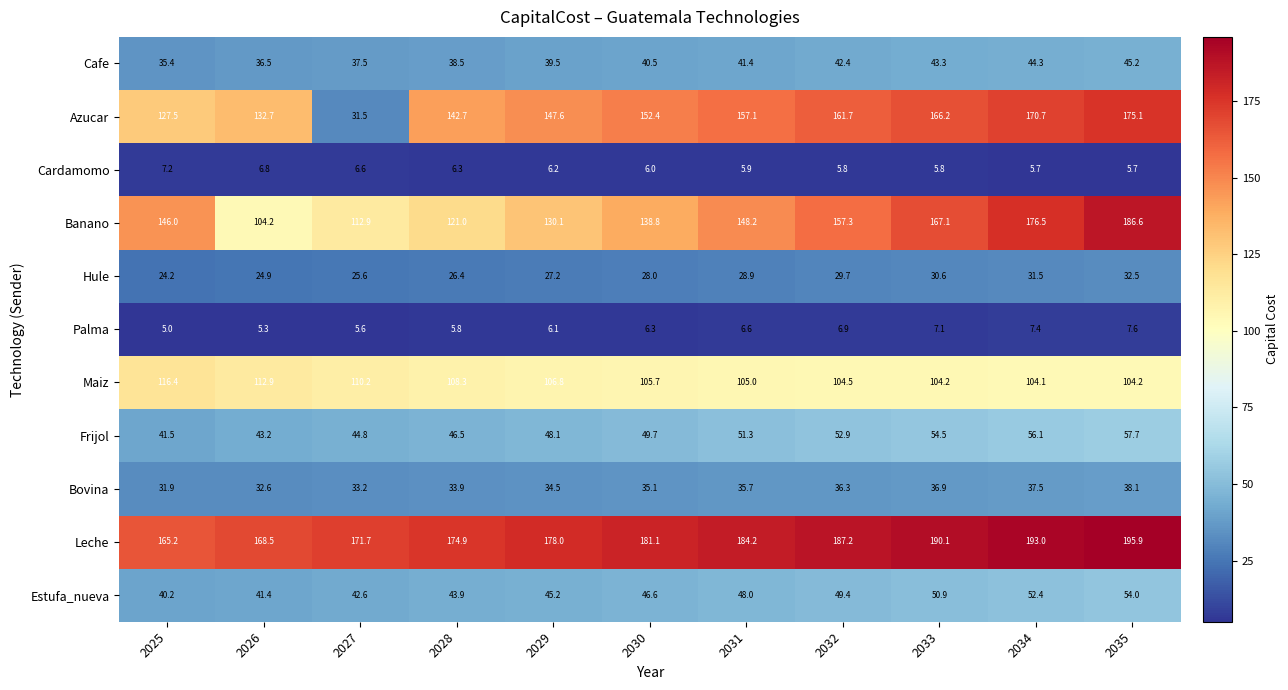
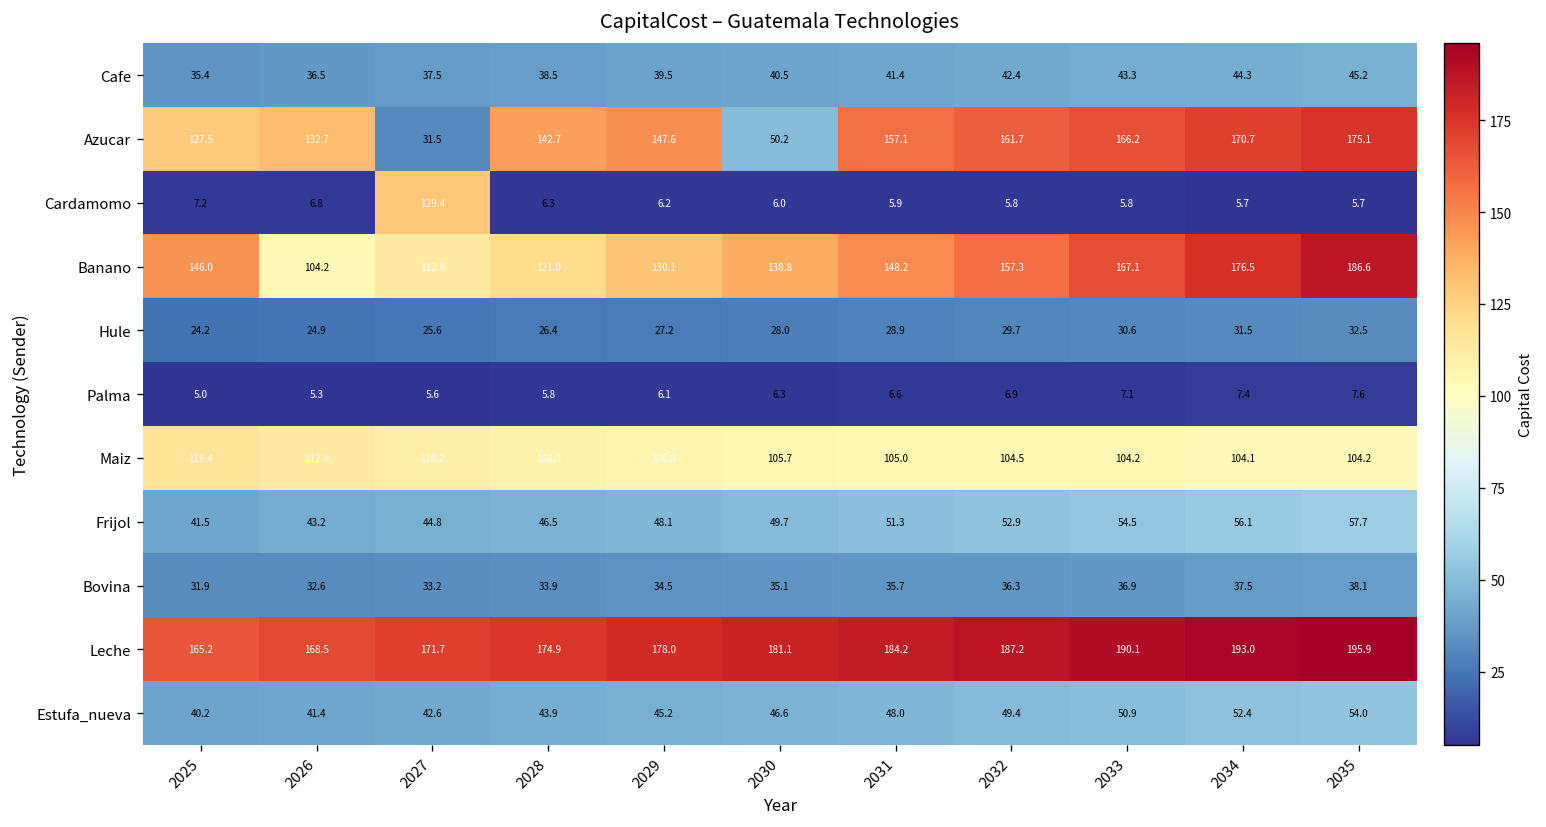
Azucar, 2030: 152.4 -> 50.2
Cardamomo, 2027: 6.6 -> 129.4
